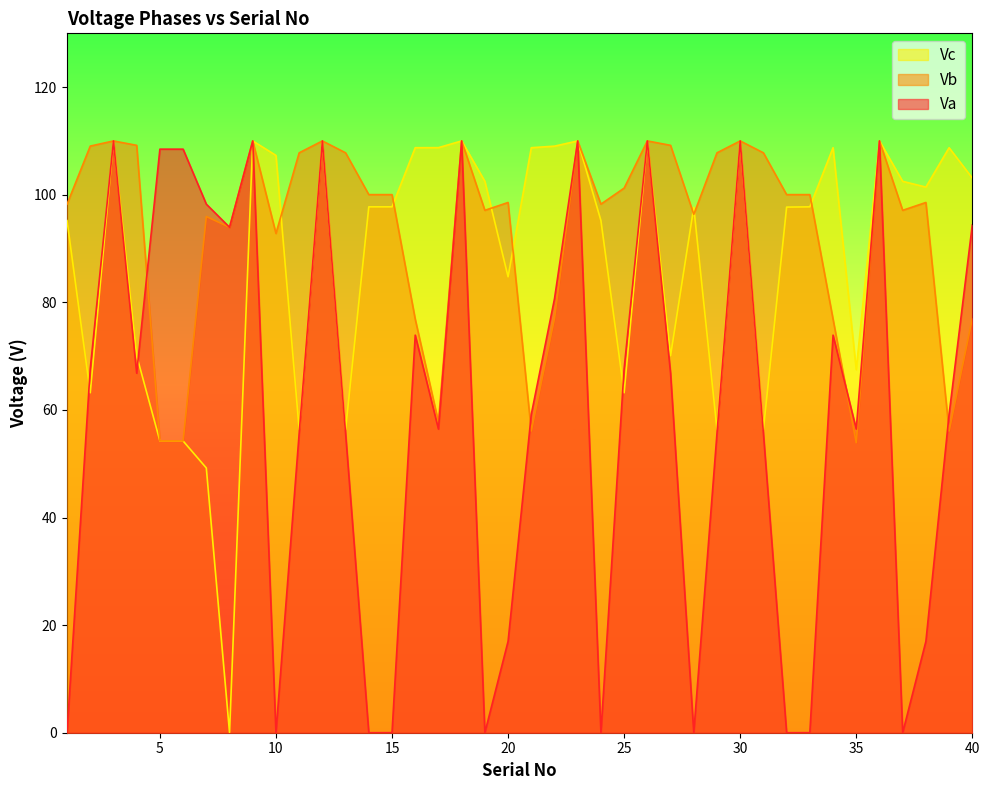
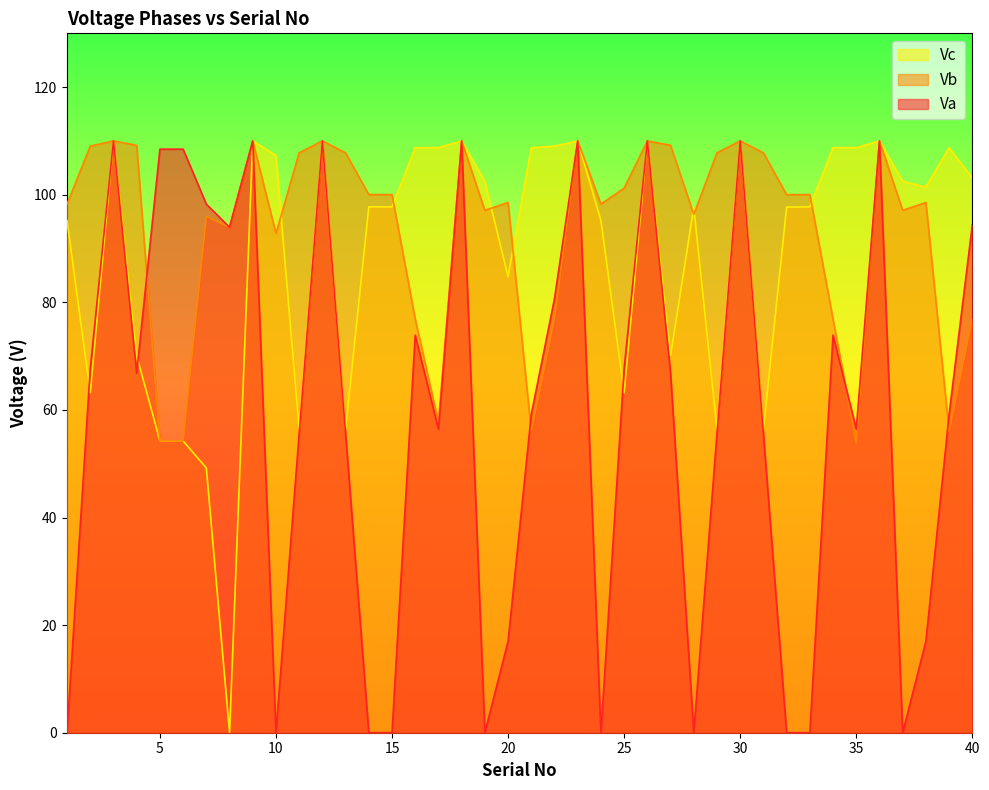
Vc, 35: 67 -> 109
